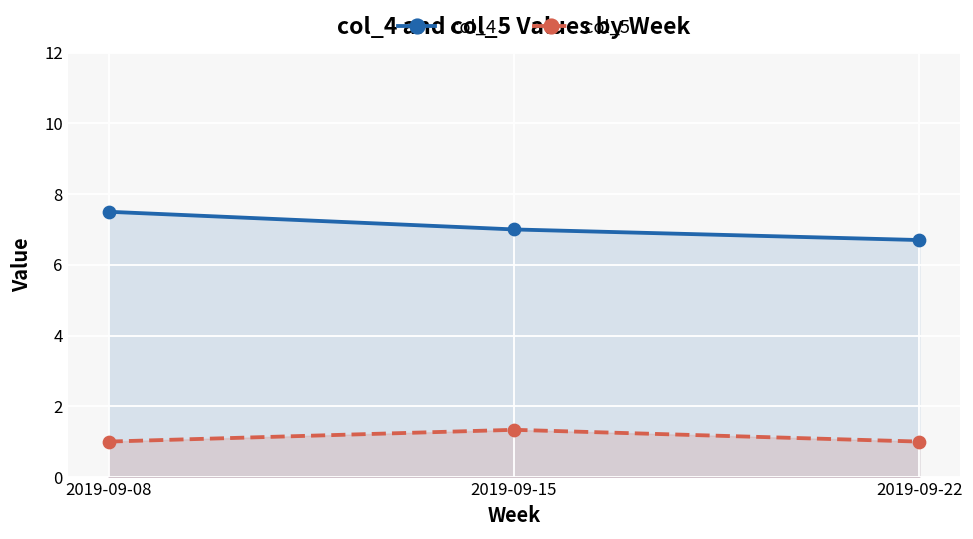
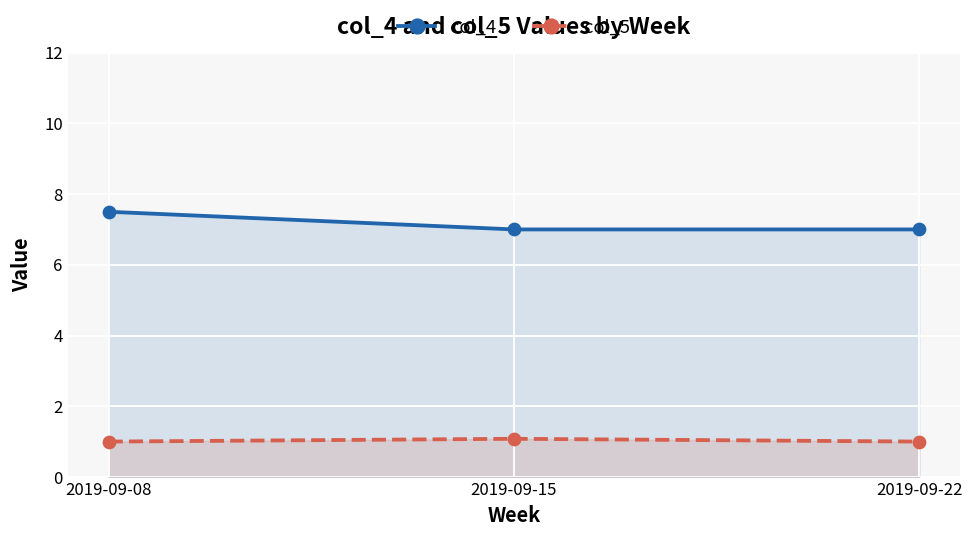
col_5, 2019-09-15: 1.3 -> 1.1
col_4, 2019-09-22: 6.7 -> 7.0
